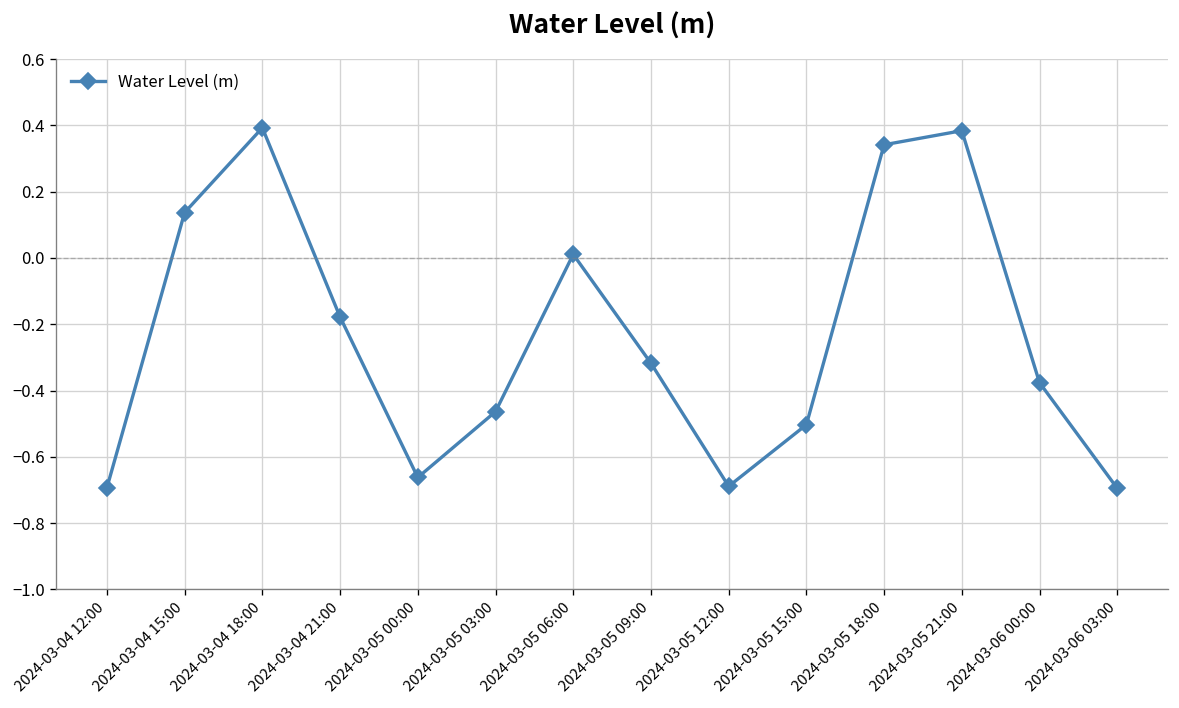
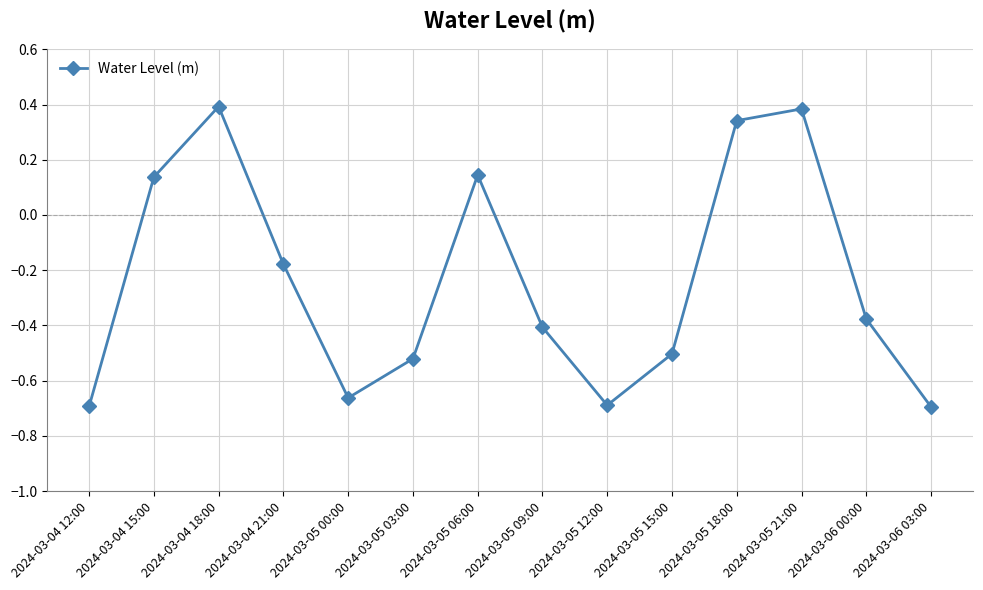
2024-03-05 03:00: -0.46 -> -0.52
2024-03-05 06:00: 0.01 -> 0.14
2024-03-05 09:00: -0.32 -> -0.41
